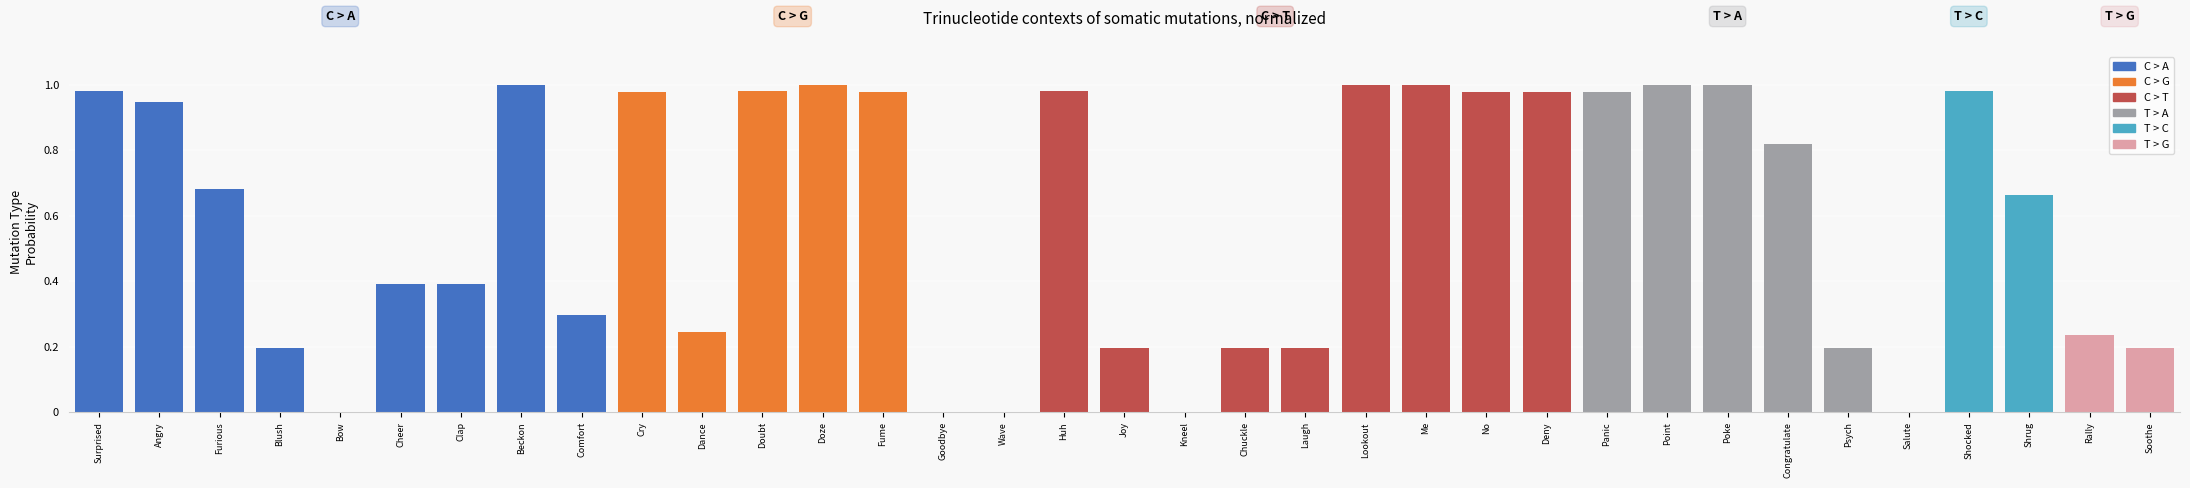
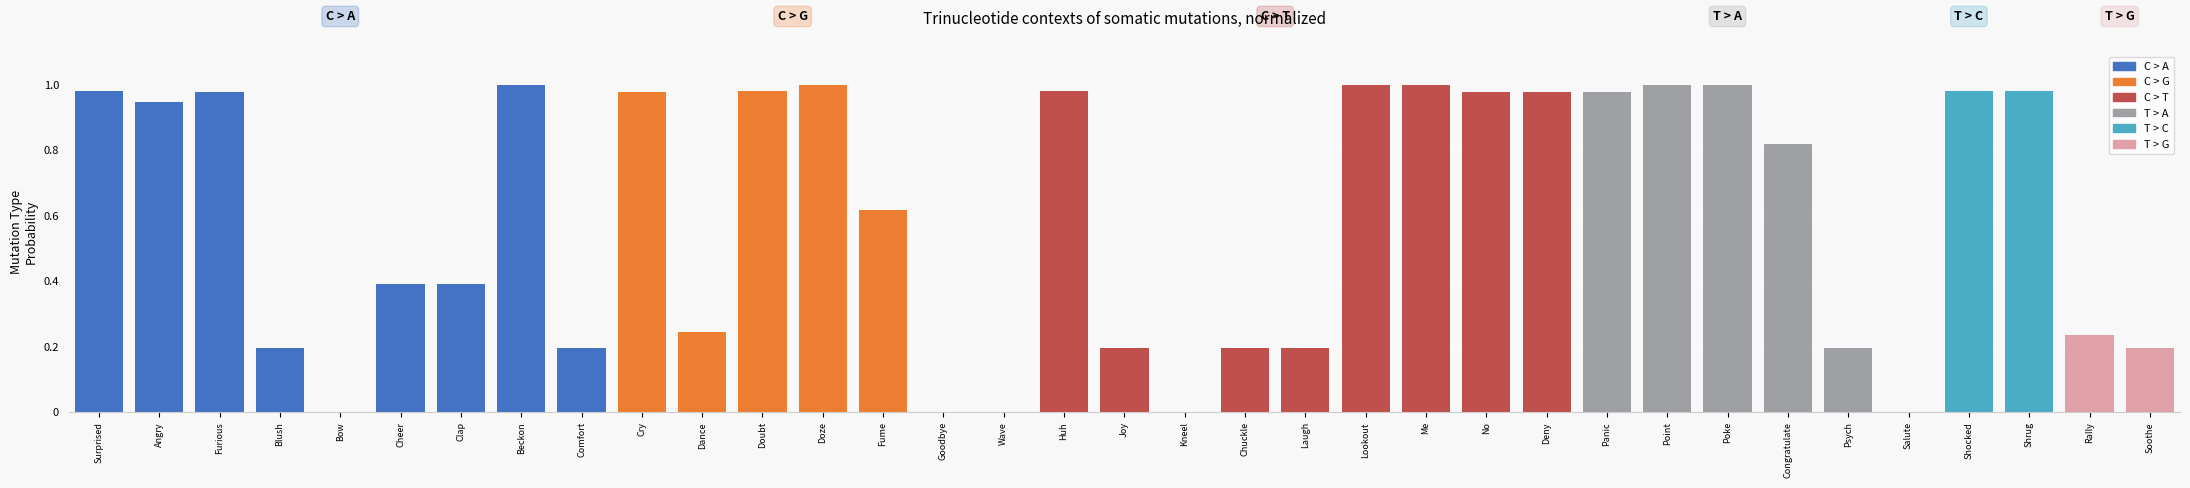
Furious: 0.68 -> 0.98
Comfort: 0.30 -> 0.20
Fume: 0.98 -> 0.62
Shrug: 0.66 -> 0.98
